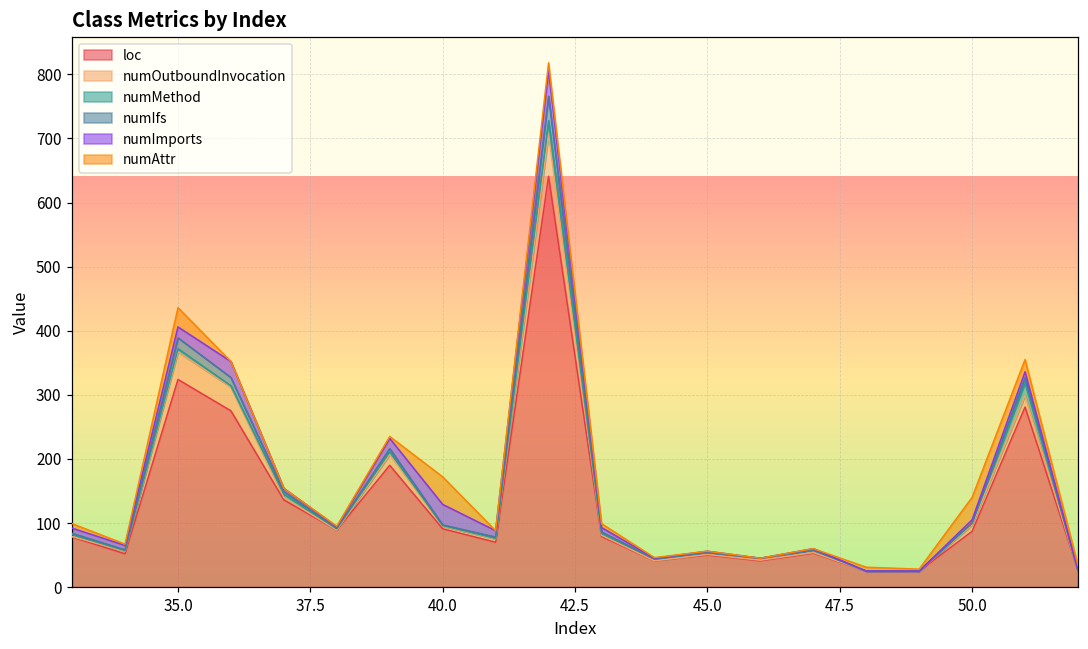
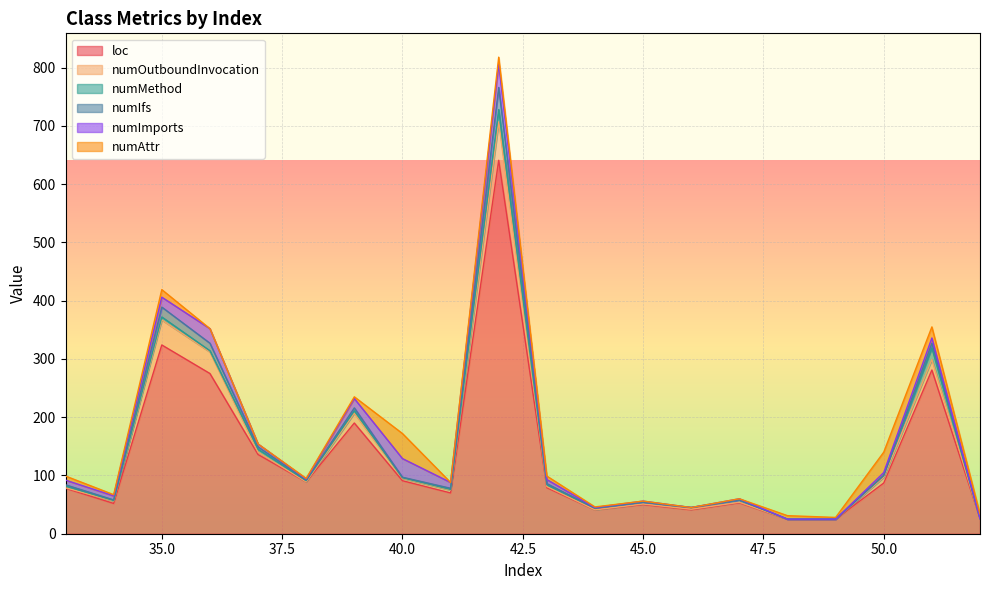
numAttr, 35.0: 30 -> 10
